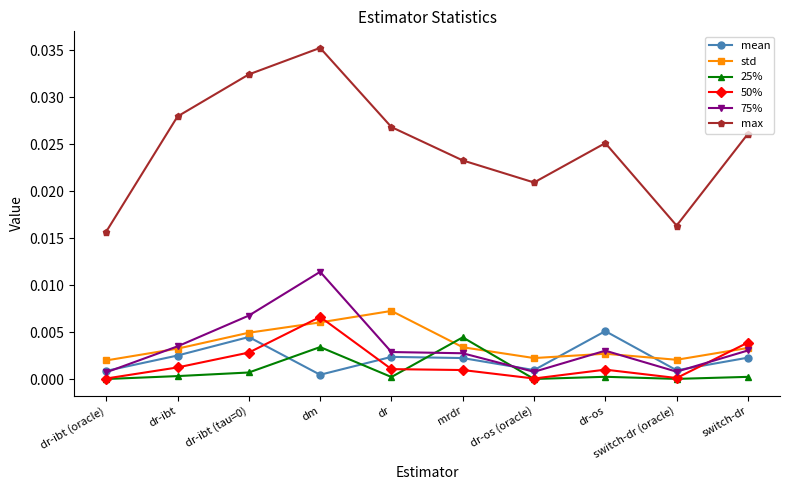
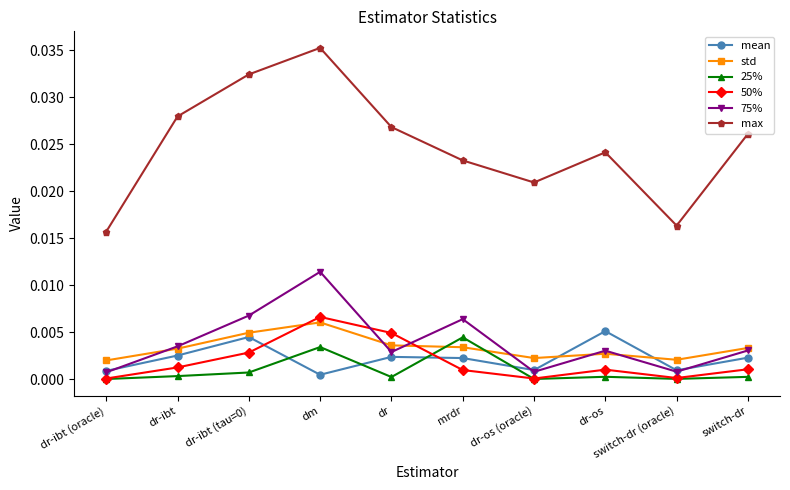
std, dr: 0.007 -> 0.004
50%, dr: 0.001 -> 0.005
75%, mrdr: 0.003 -> 0.006
max, dr-os: 0.025 -> 0.024
50%, switch-dr: 0.004 -> 0.001
